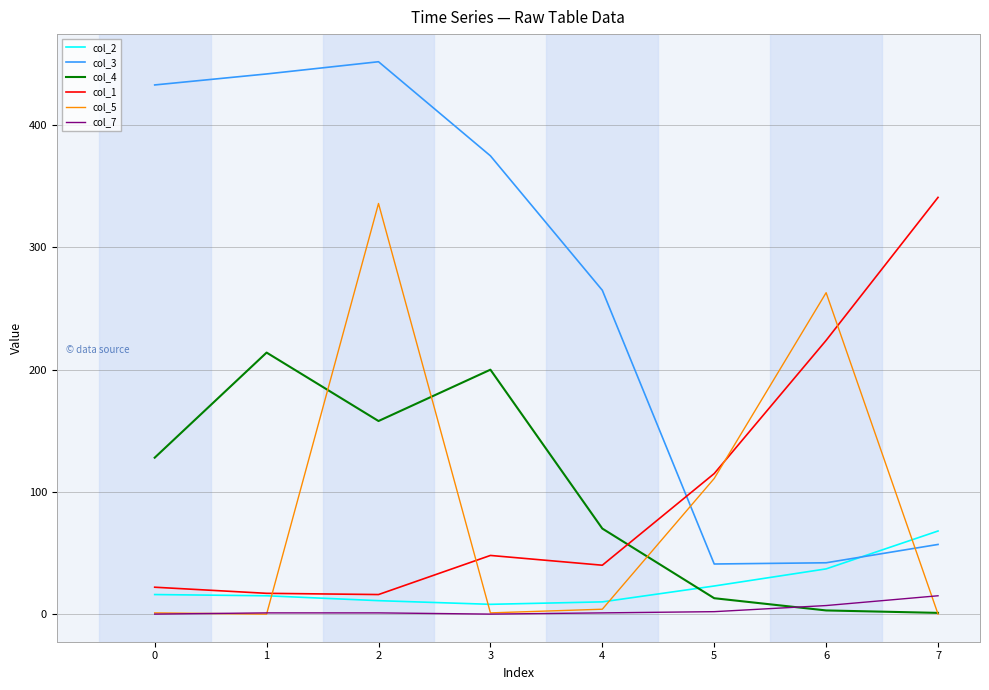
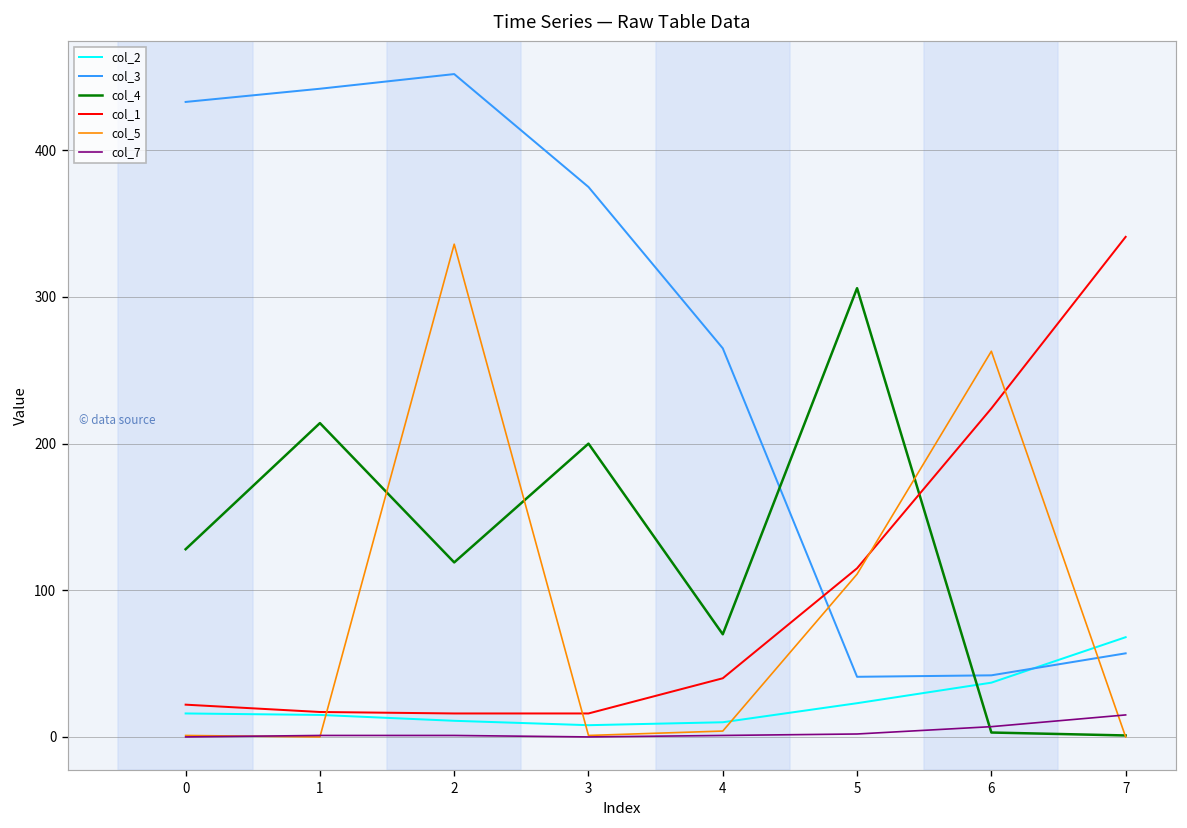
col_4, 2: 158 -> 119
col_1, 3: 48 -> 16
col_4, 5: 13 -> 306
